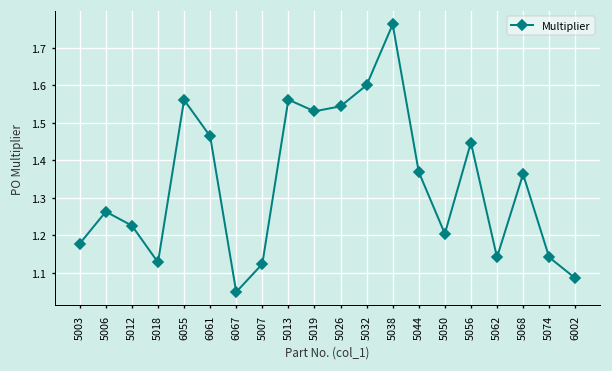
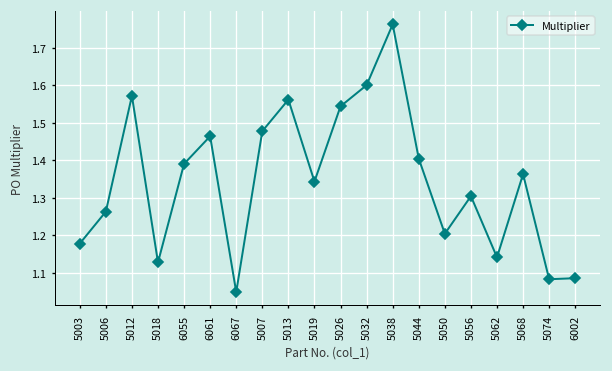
5012: 1.23 -> 1.57
6055: 1.56 -> 1.39
5007: 1.12 -> 1.48
5019: 1.53 -> 1.34
5044: 1.37 -> 1.40
5056: 1.45 -> 1.30
5074: 1.14 -> 1.08
